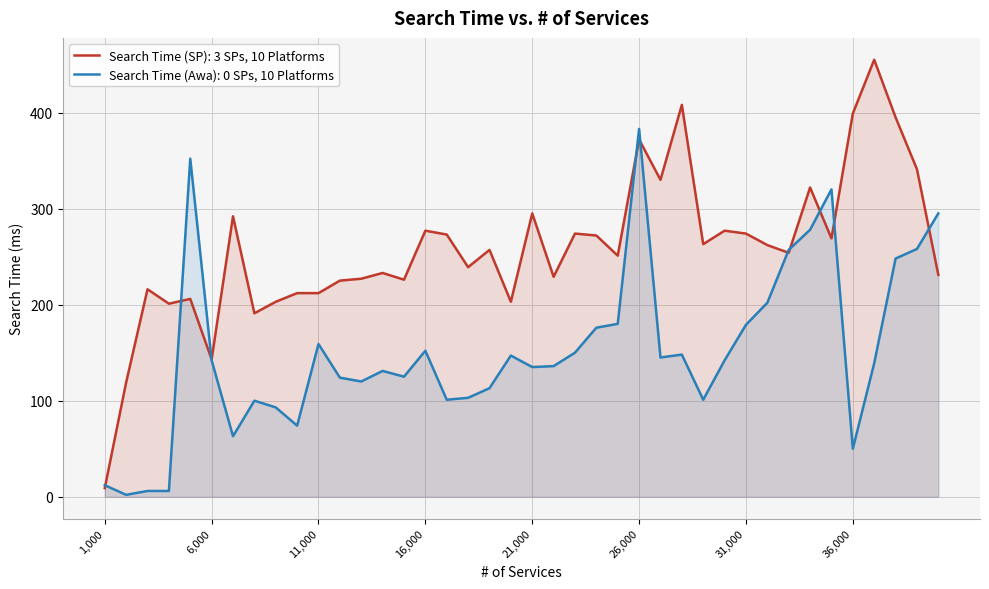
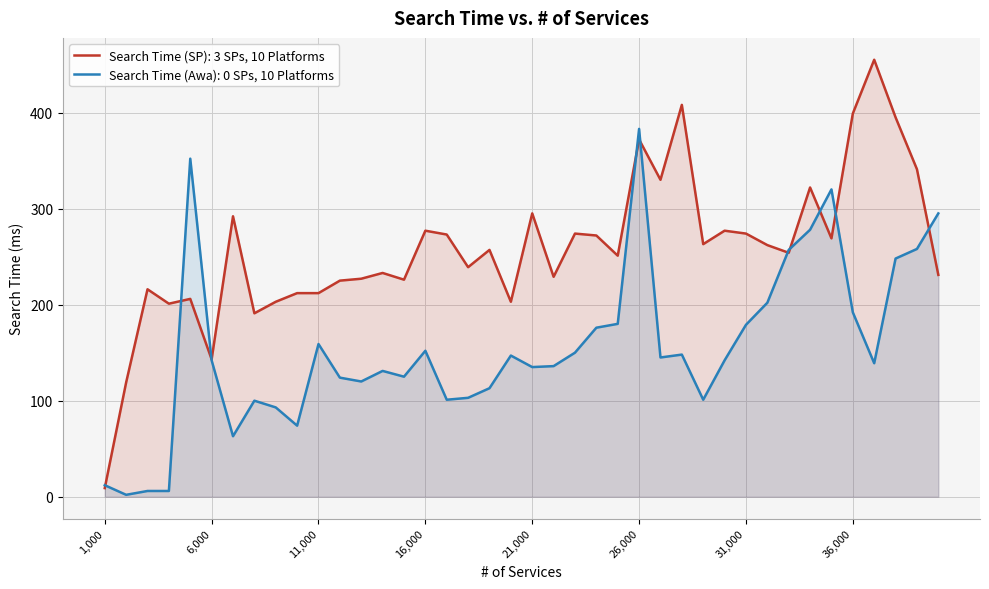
Search Time (Awa): 0 SPs, 10 Platforms, 36,000: 50 -> 190
